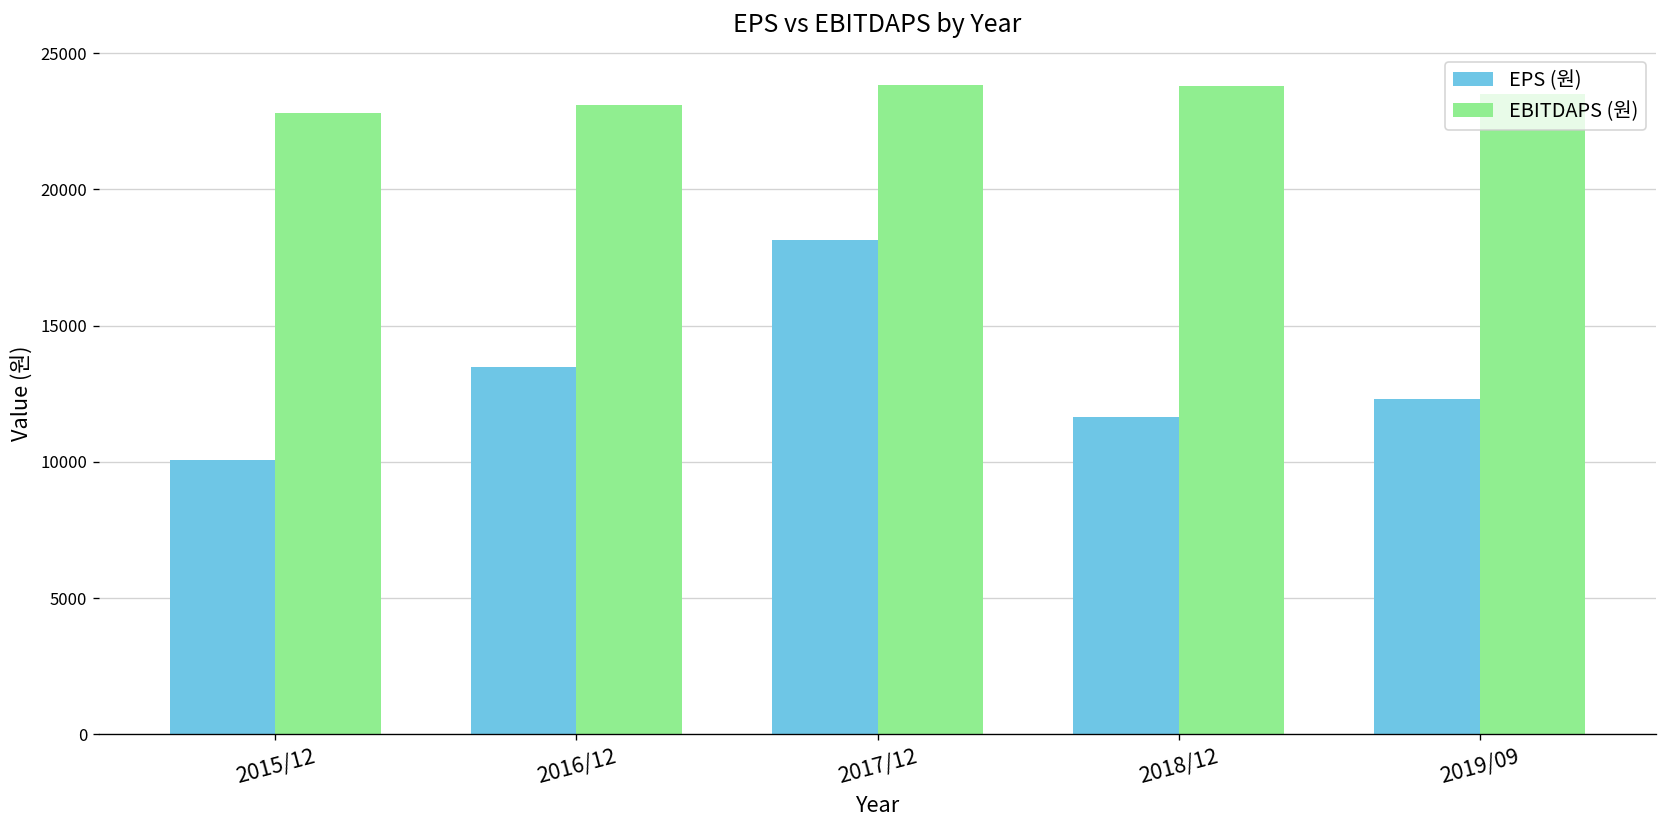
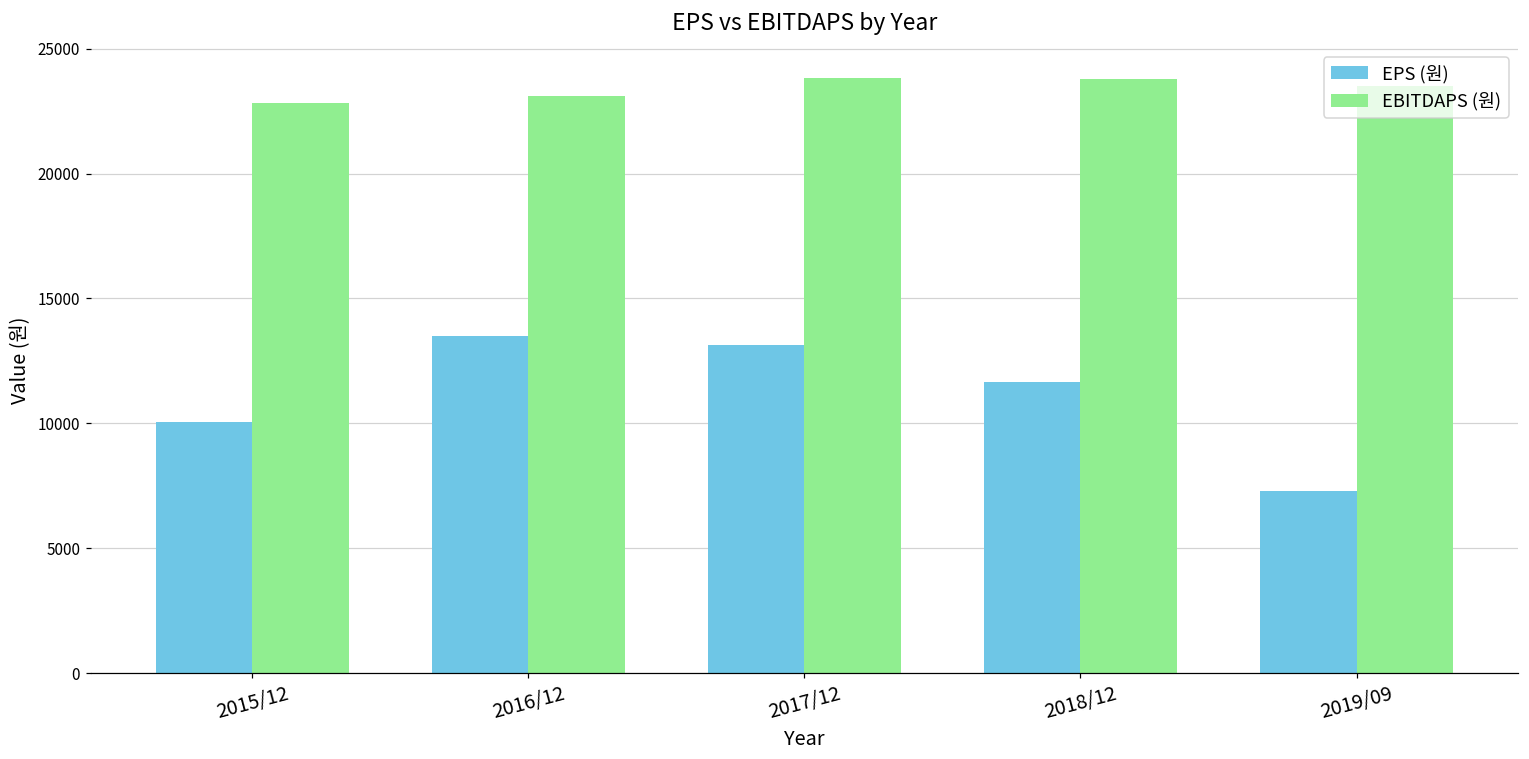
EPS (원), 2017/12: 18100 -> 13100
EPS (원), 2019/09: 12300 -> 7300
